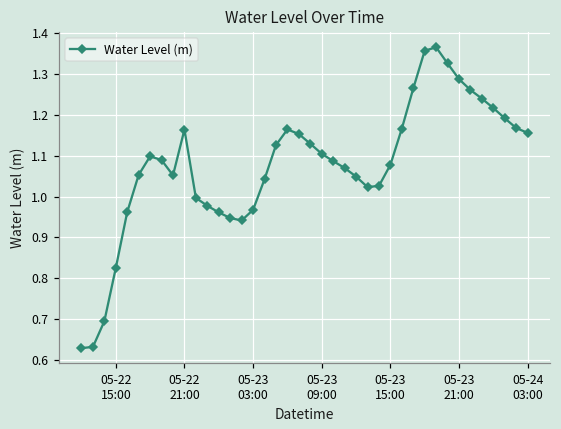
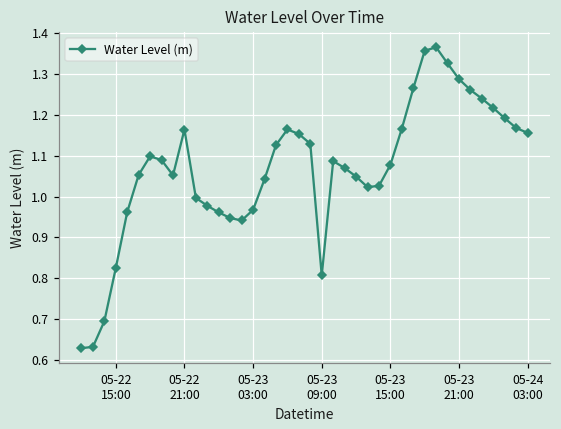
05-23 09:00: 1.10 -> 0.81
